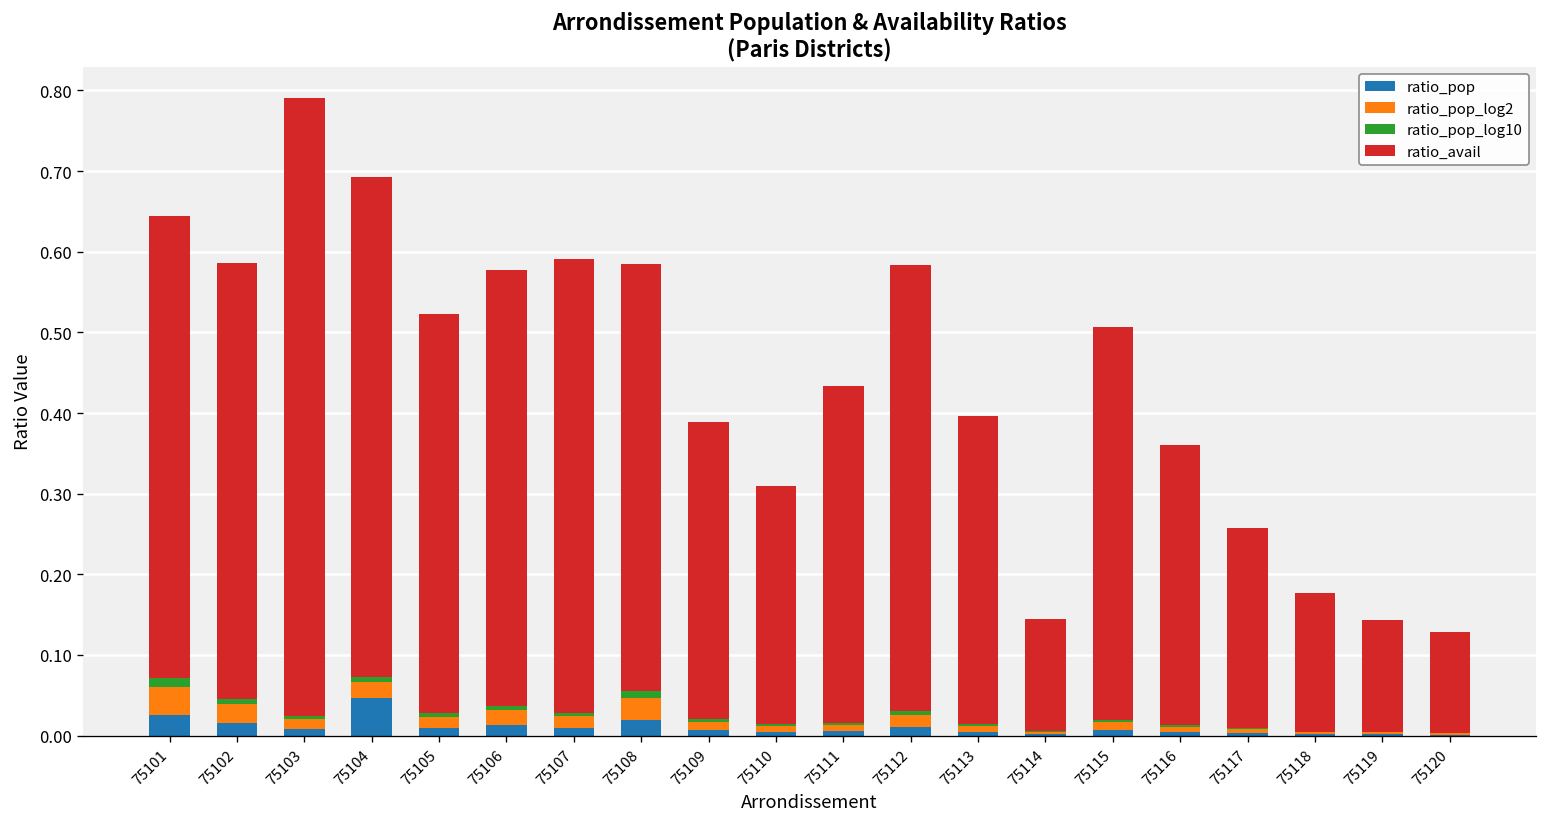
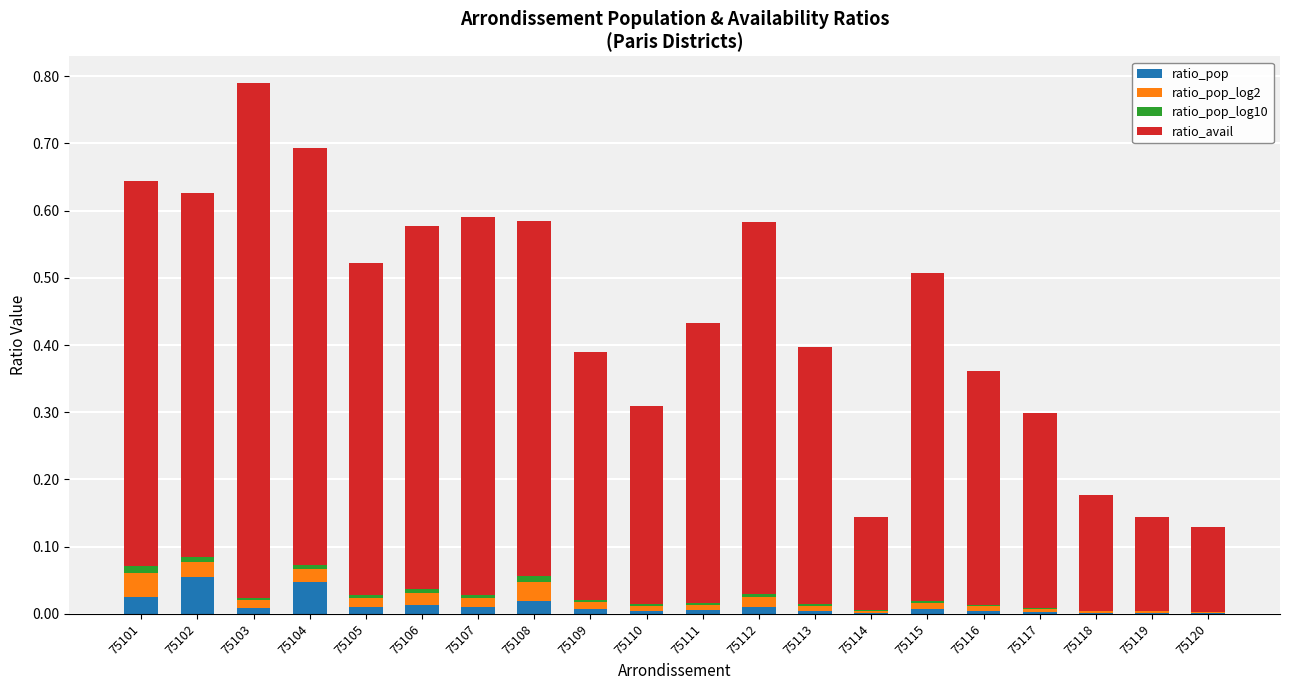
ratio_pop, 75102: 0.02 -> 0.05
ratio_avail, 75117: 0.25 -> 0.29
